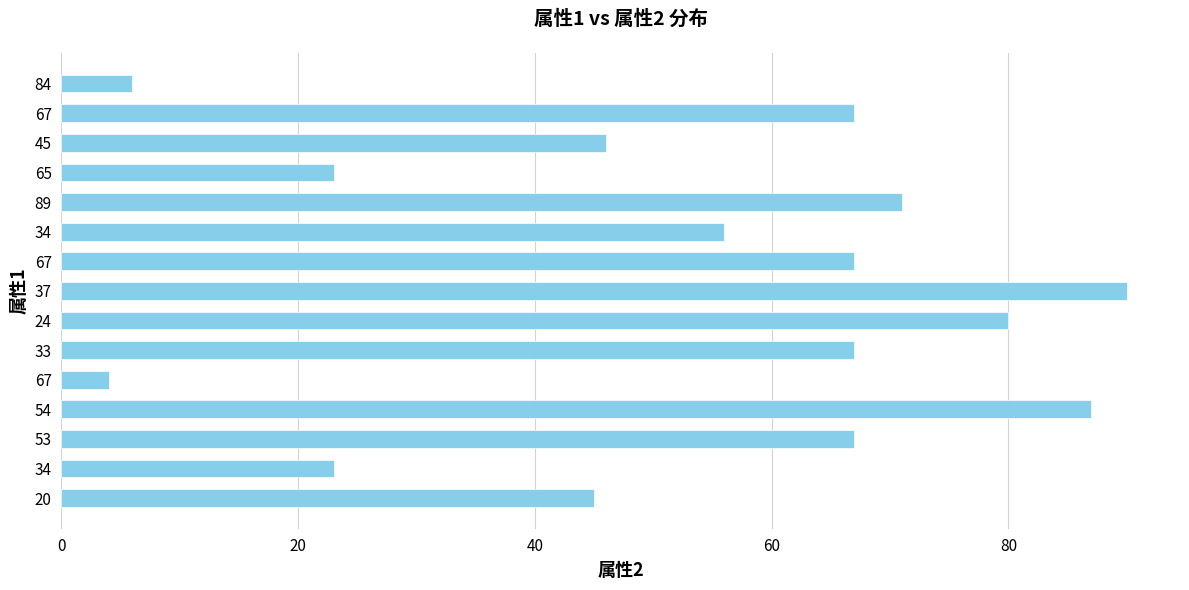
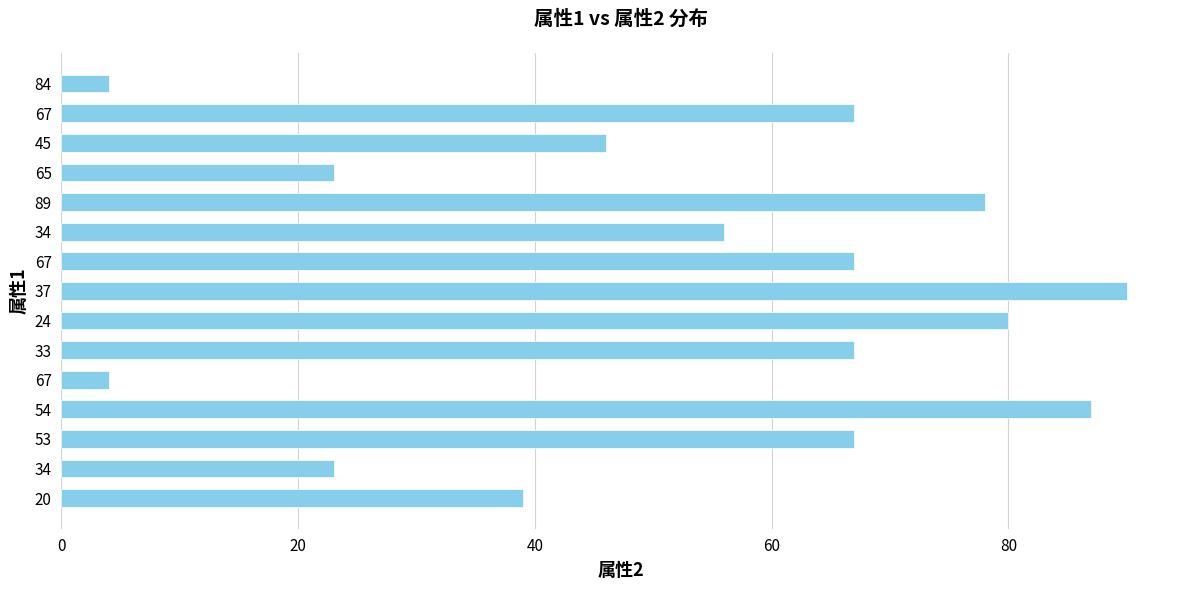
84: 6 -> 4
89: 71 -> 78
20: 45 -> 39
